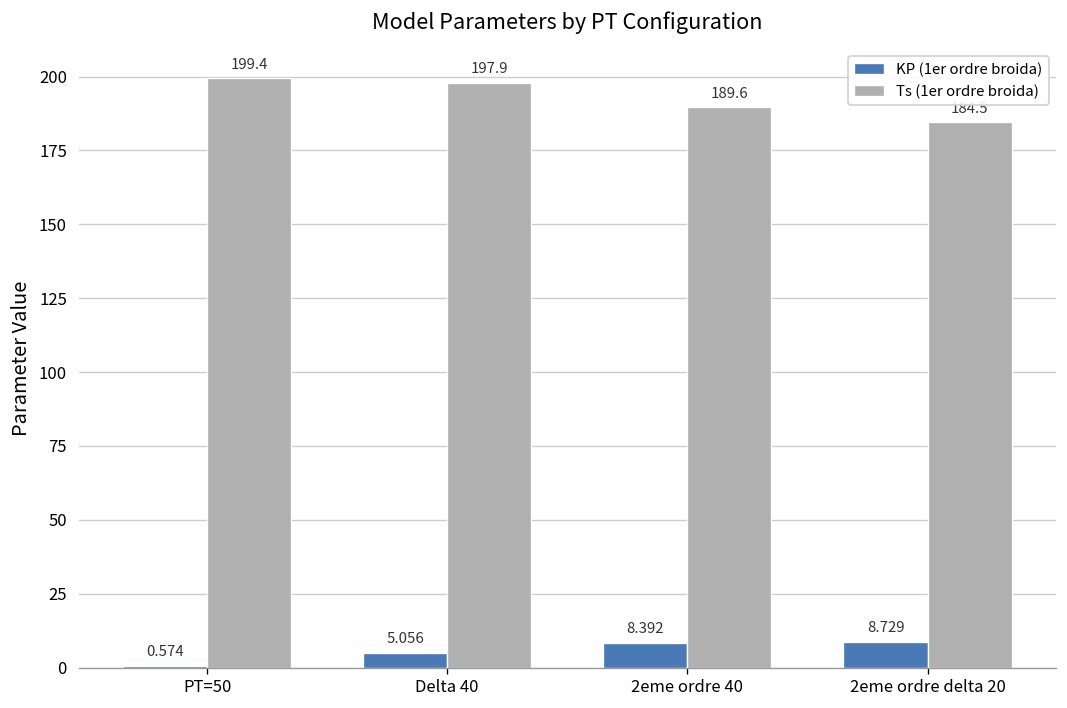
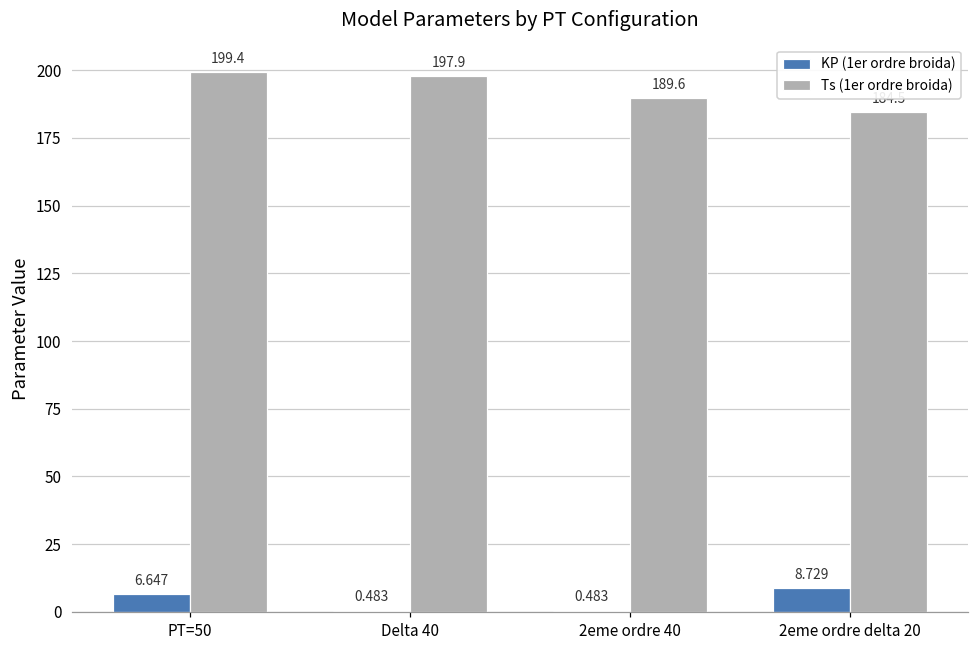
KP (1er ordre broida), PT=50: 0.574 -> 6.647
KP (1er ordre broida), Delta 40: 5.056 -> 0.483
KP (1er ordre broida), 2eme ordre 40: 8.392 -> 0.483
